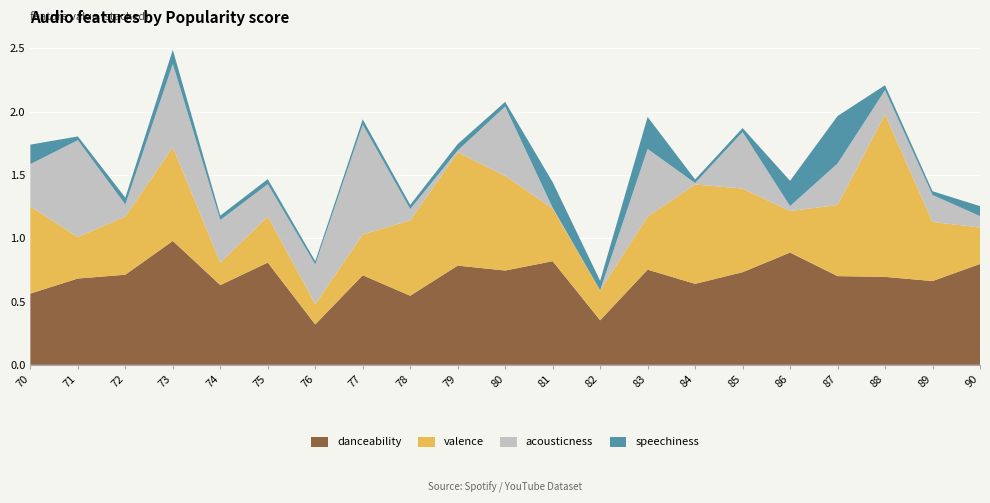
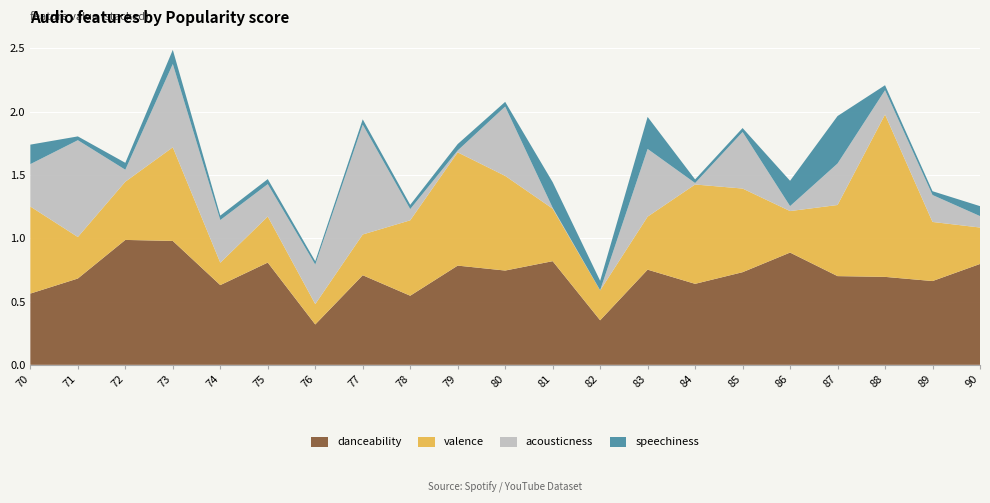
danceability, 72: 0.71 -> 0.99
